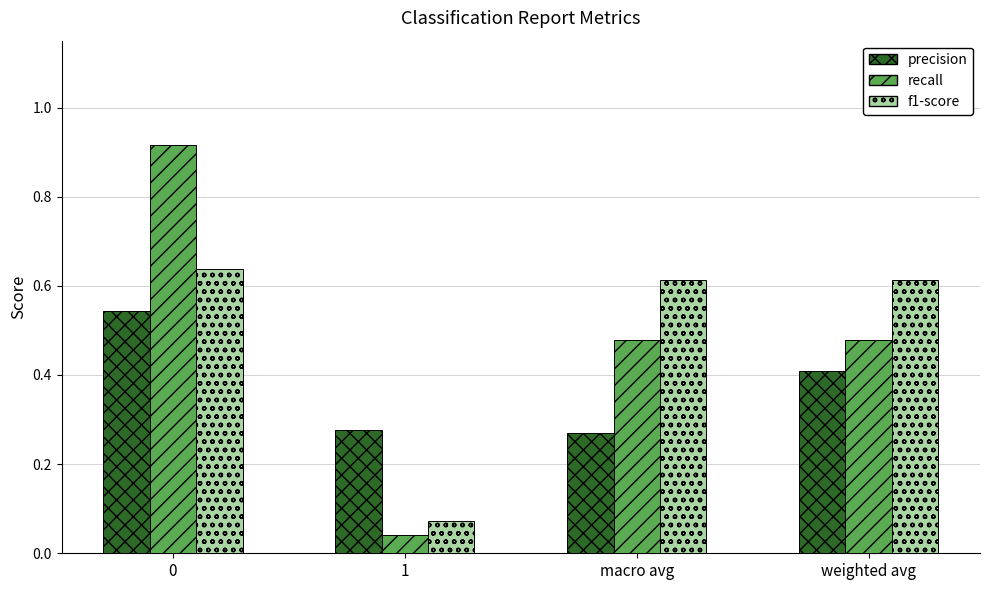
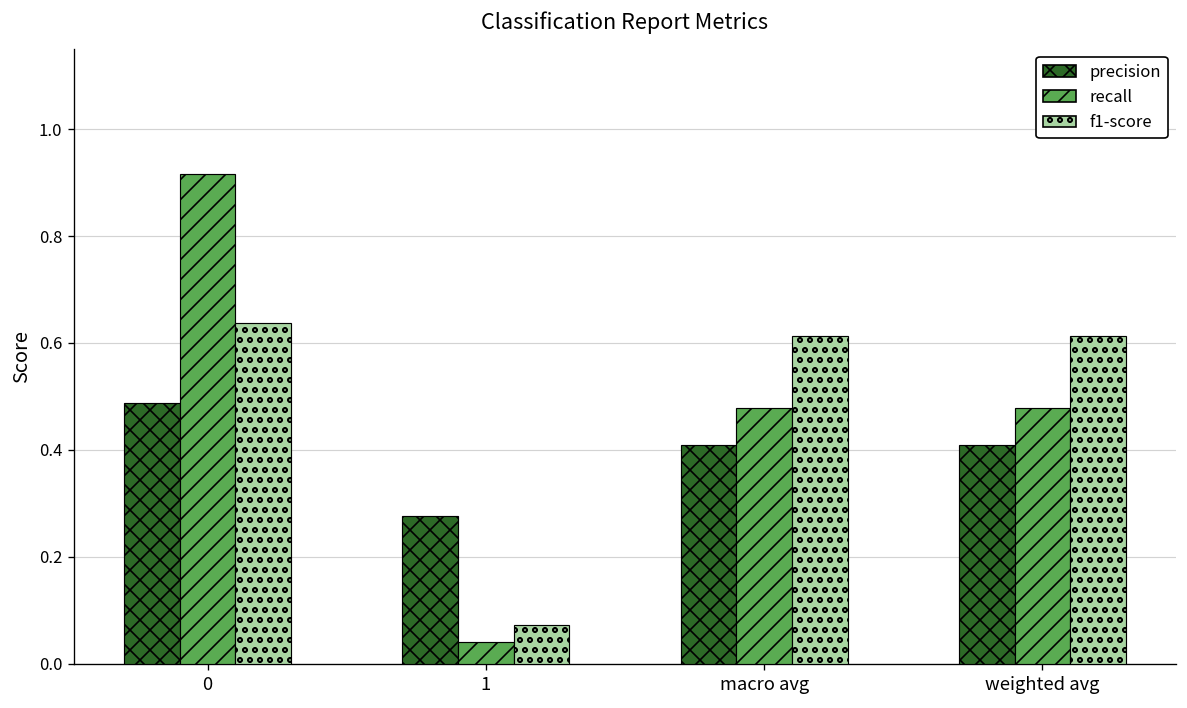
precision, 0: 0.54 -> 0.49
precision, macro avg: 0.27 -> 0.41
